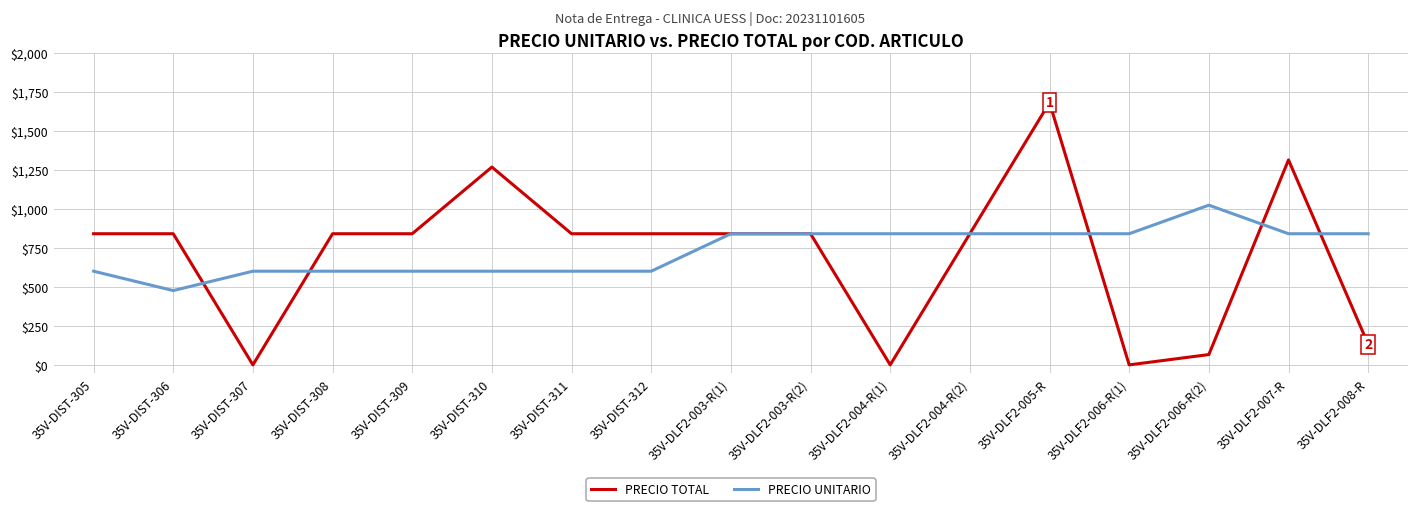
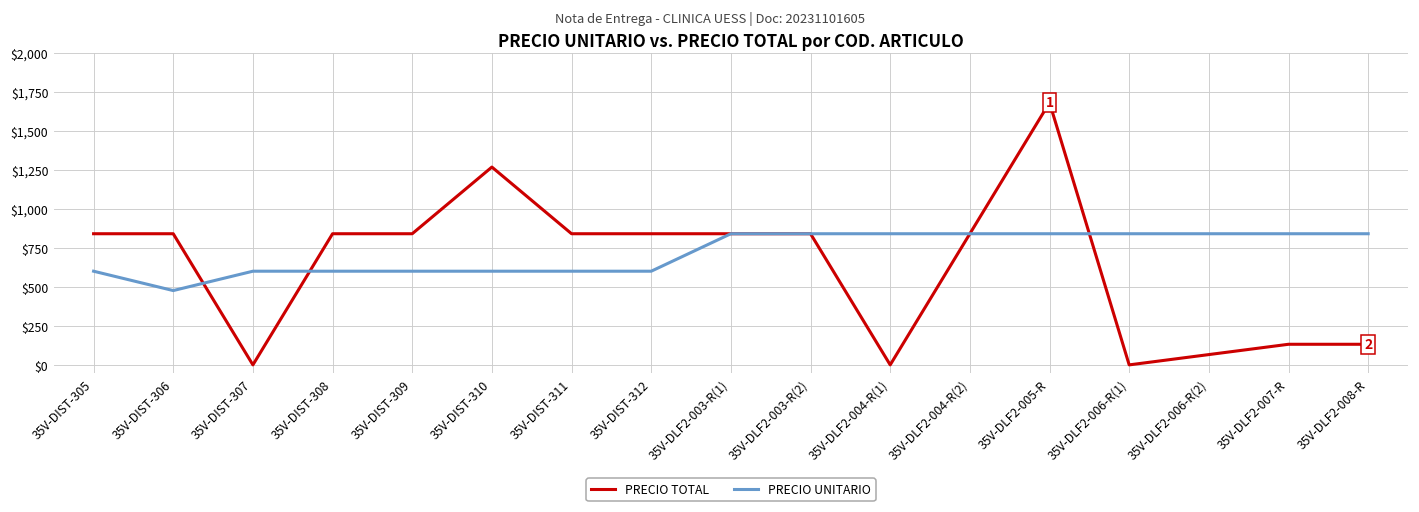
PRECIO UNITARIO, 35V-DLF2-006-R(2): $1,020 -> $840
PRECIO TOTAL, 35V-DLF2-007-R: $1,310 -> $130
